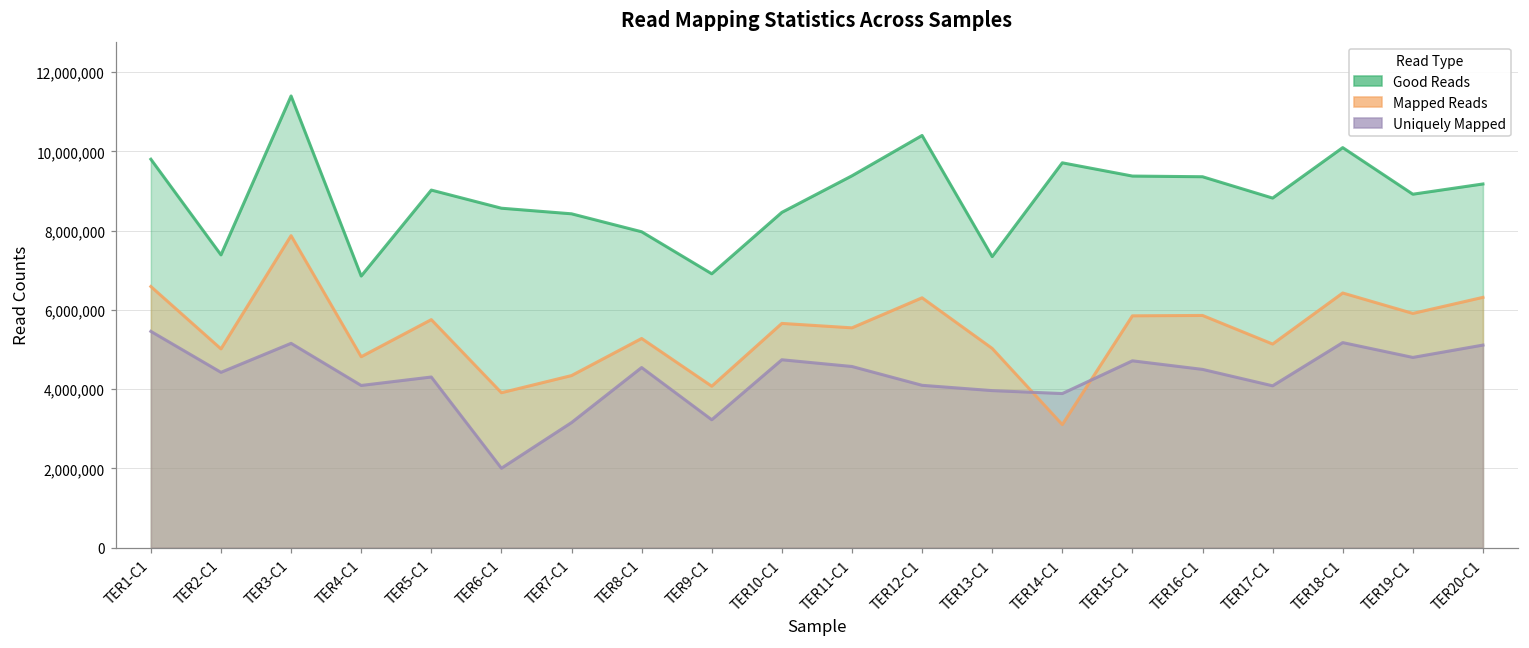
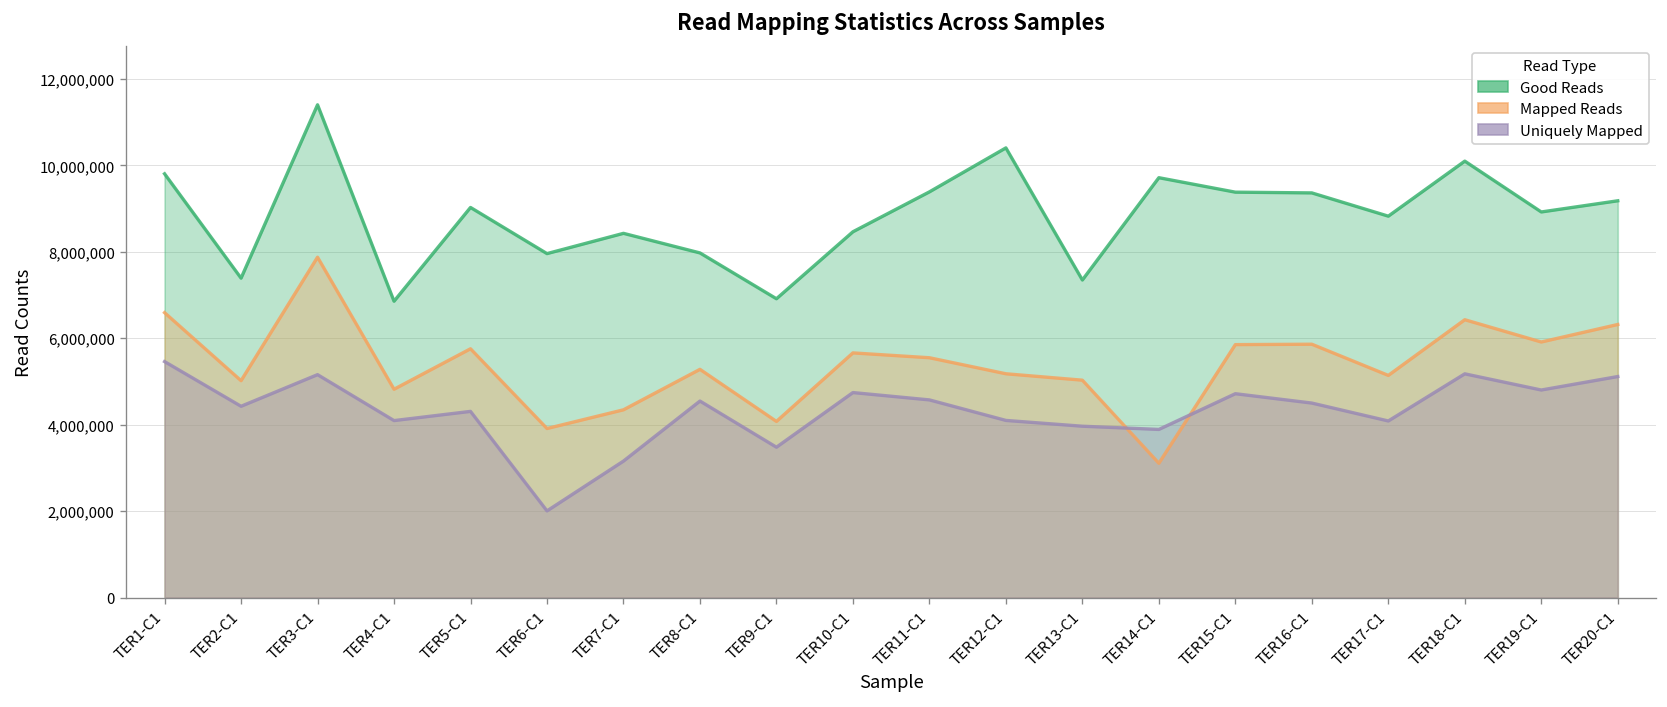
Good Reads, TER6-C1: 8,600,000 -> 8,000,000
Uniquely Mapped, TER9-C1: 3,200,000 -> 3,500,000
Mapped Reads, TER12-C1: 6,300,000 -> 5,200,000
